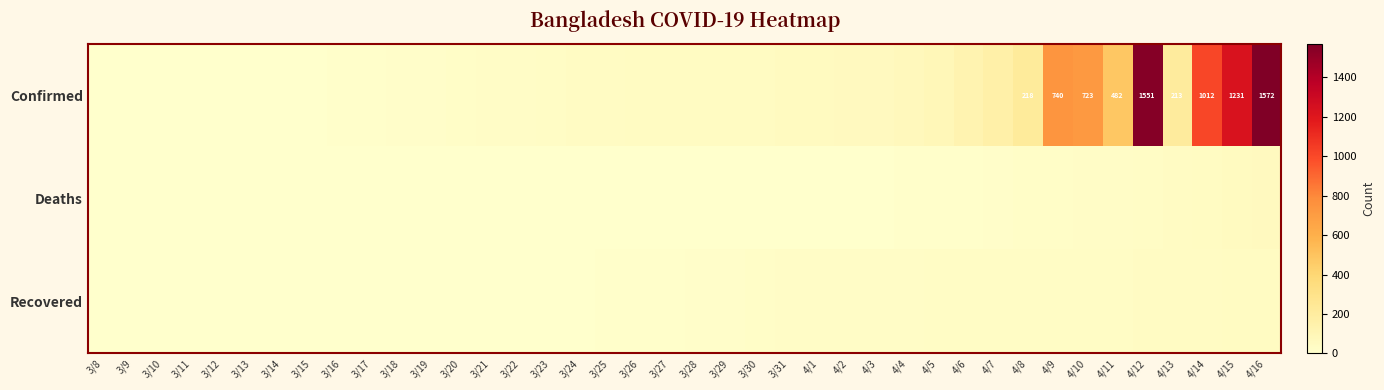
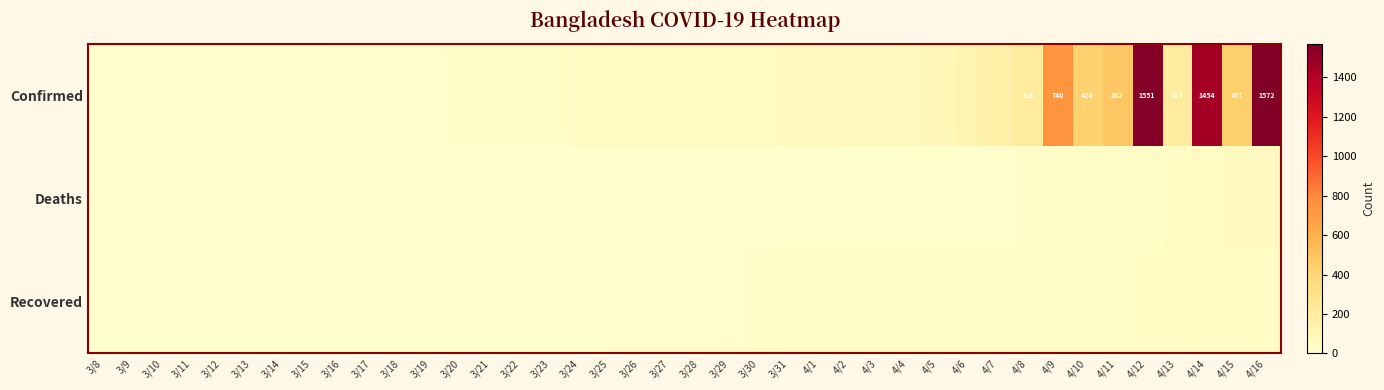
Confirmed, 4/10: 723 -> 424
Confirmed, 4/14: 1012 -> 1454
Confirmed, 4/15: 1231 -> 437
